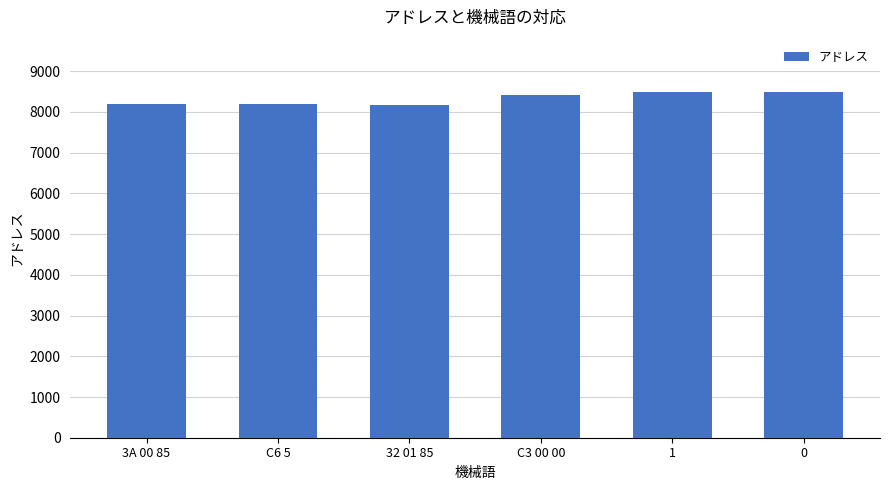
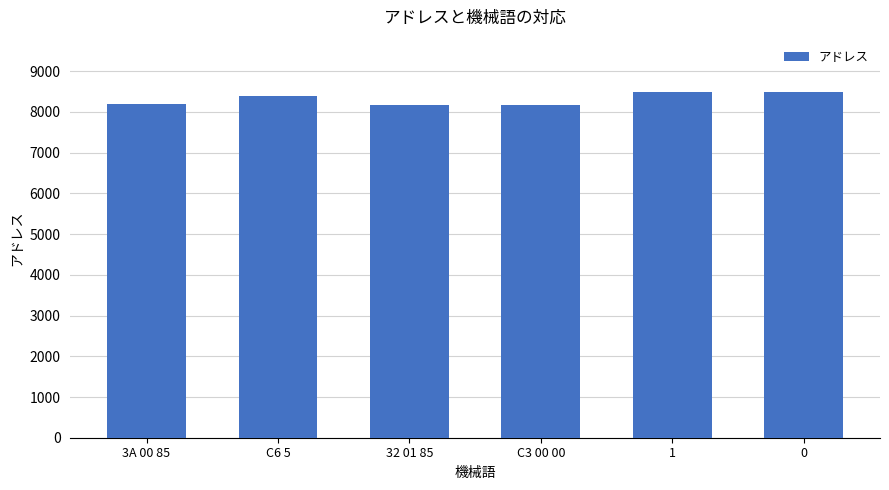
C6 5: 8200 -> 8400
C3 00 00: 8400 -> 8200
